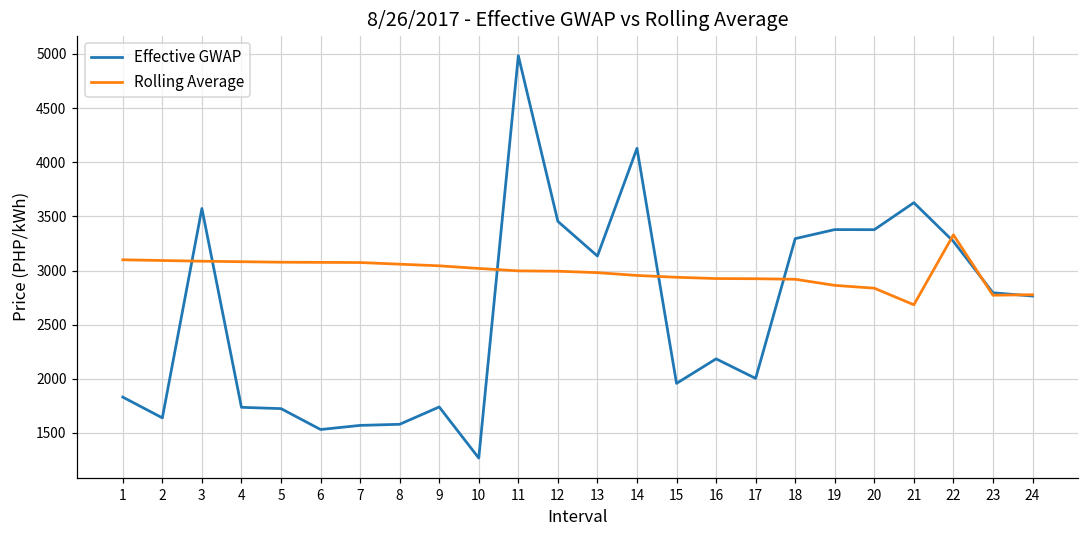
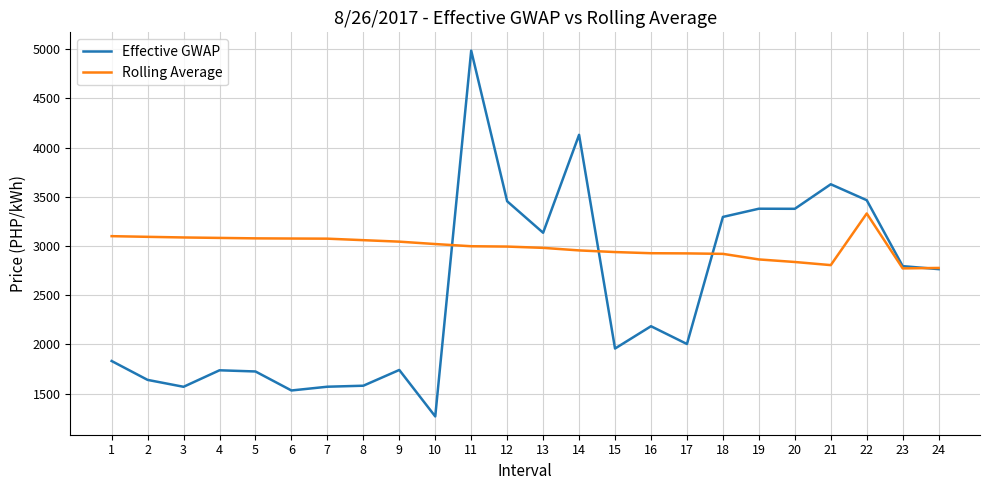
Effective GWAP, 3: 3600 -> 1600
Rolling Average, 21: 2700 -> 2800
Effective GWAP, 22: 3300 -> 3500
